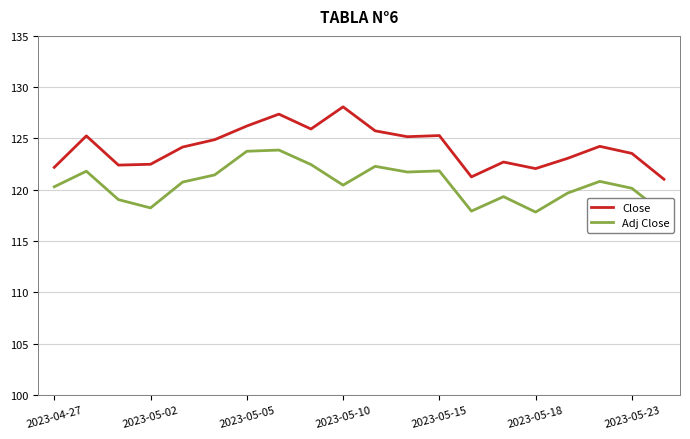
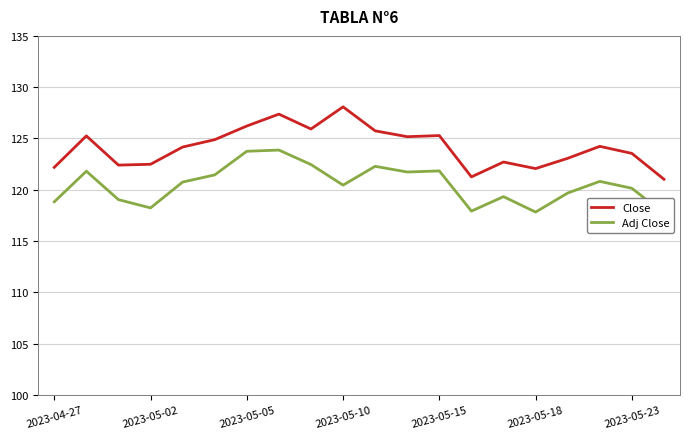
Adj Close, 2023-04-27: 120.3 -> 118.8
